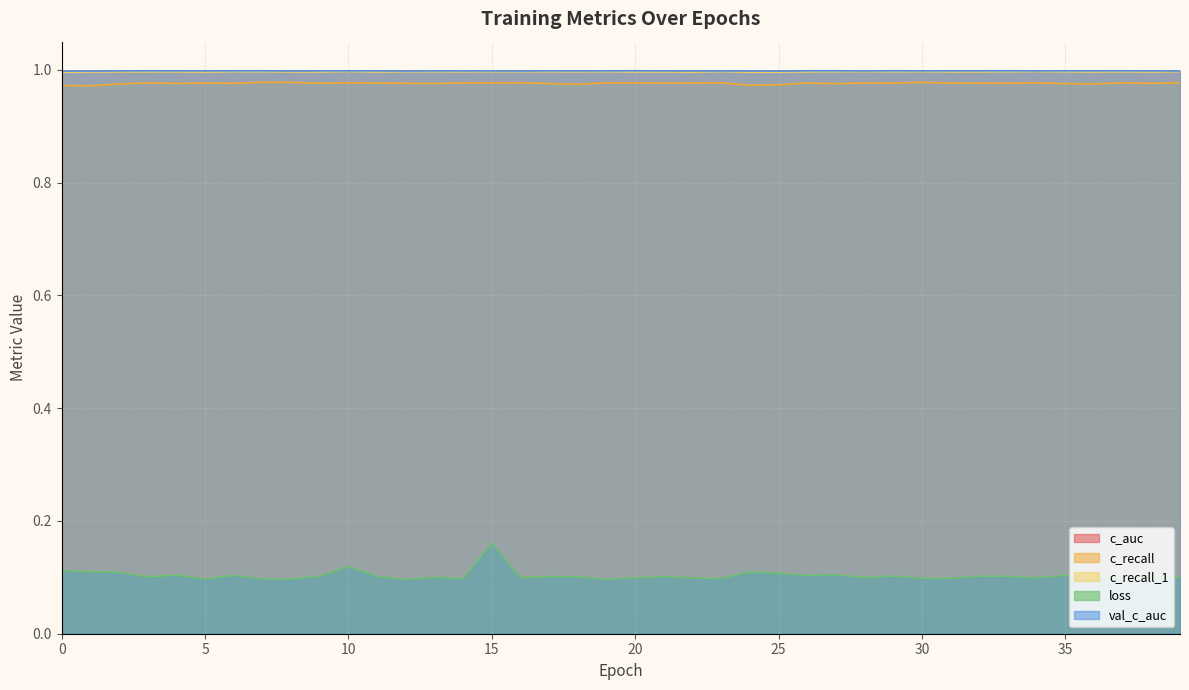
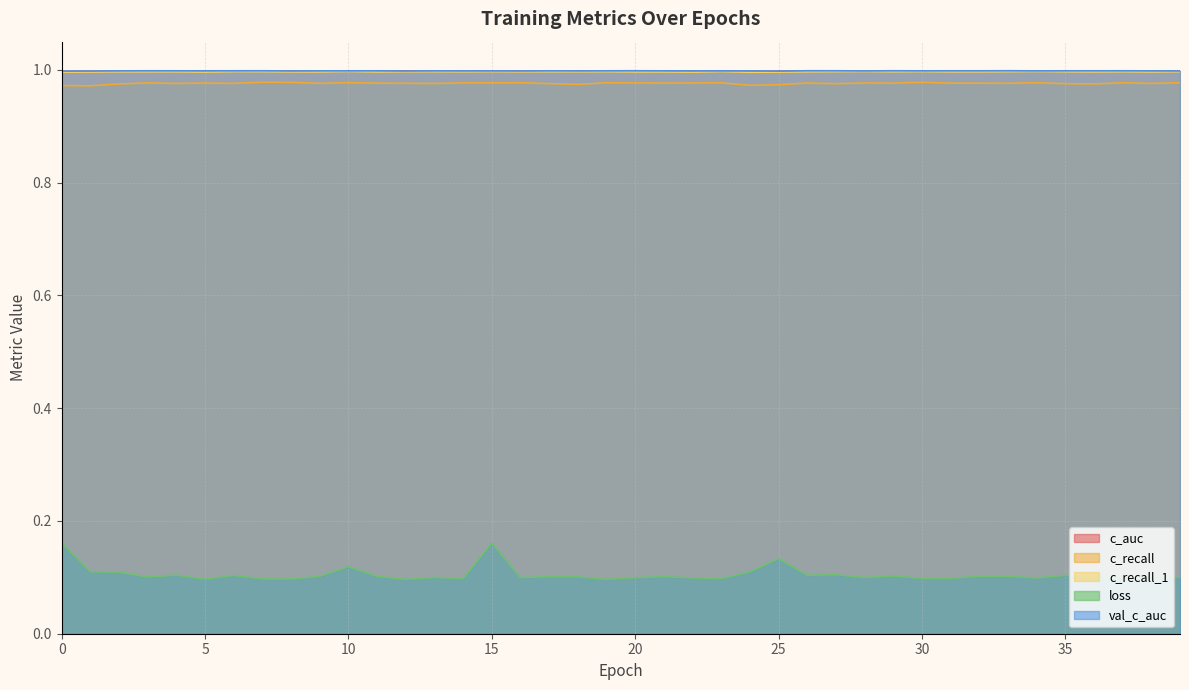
loss, 0: 0.11 -> 0.16
loss, 25: 0.11 -> 0.13
